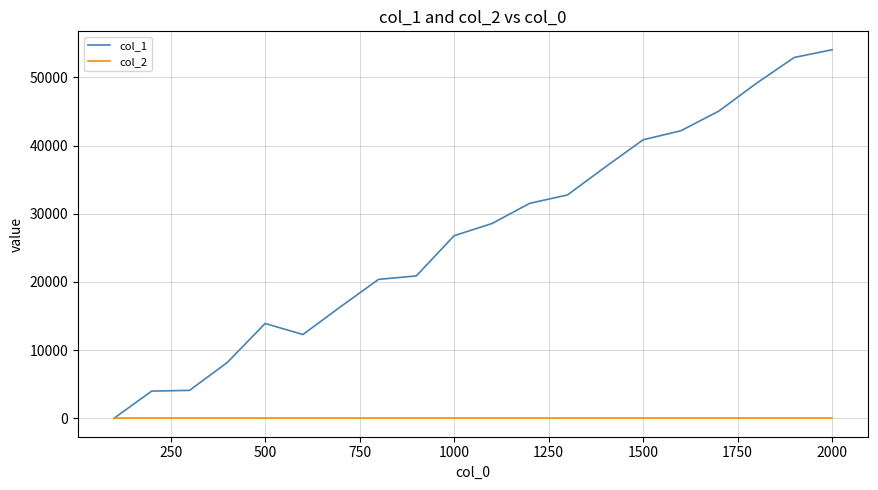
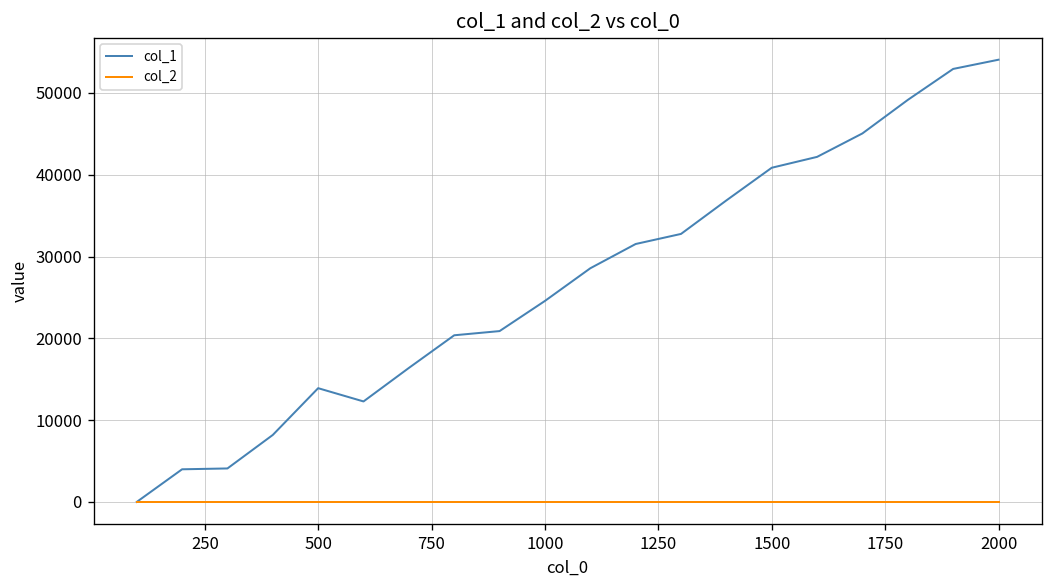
col_1, 1000: 27000 -> 25000
